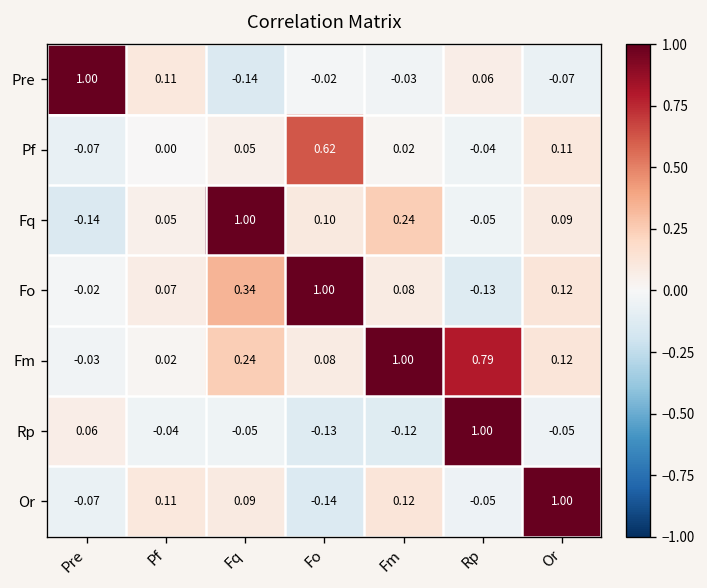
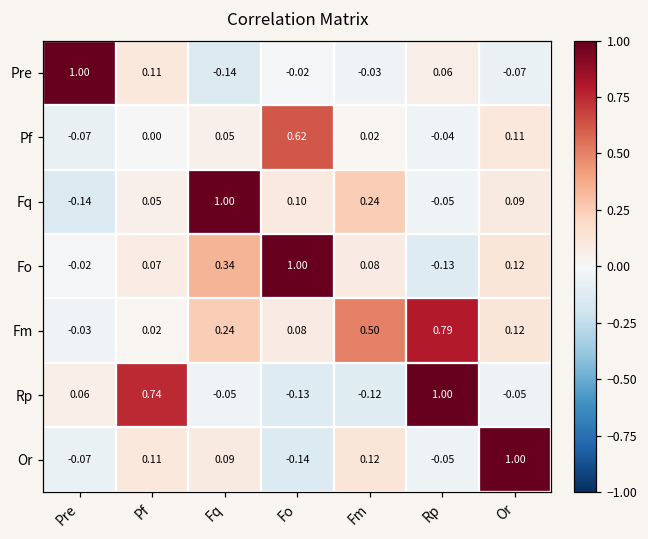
Fm, Fm: 1.00 -> 0.50
Rp, Pf: -0.04 -> 0.74
